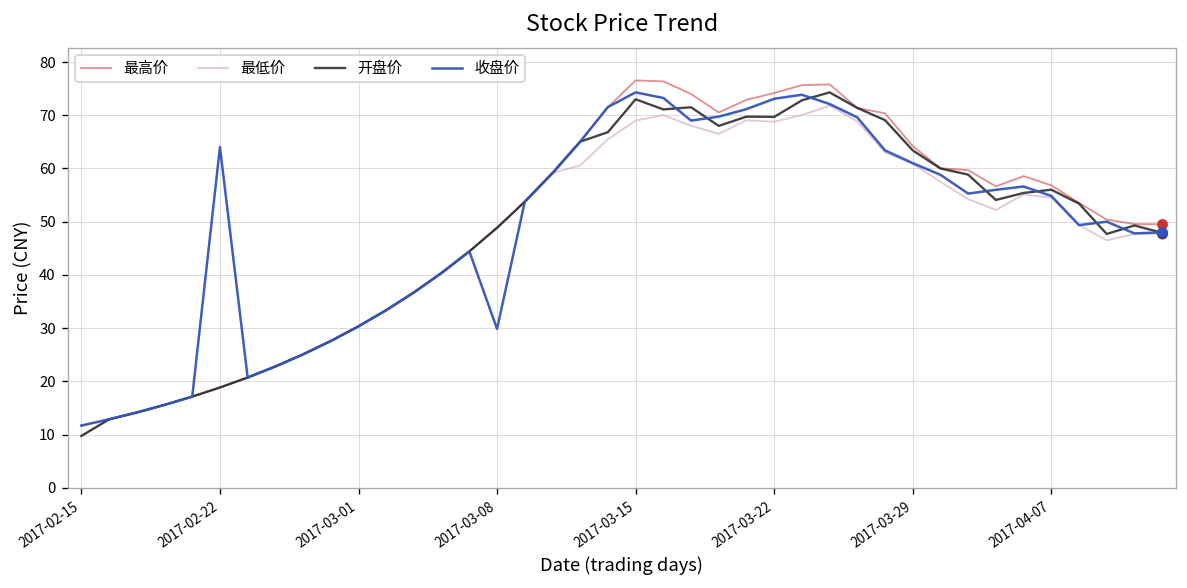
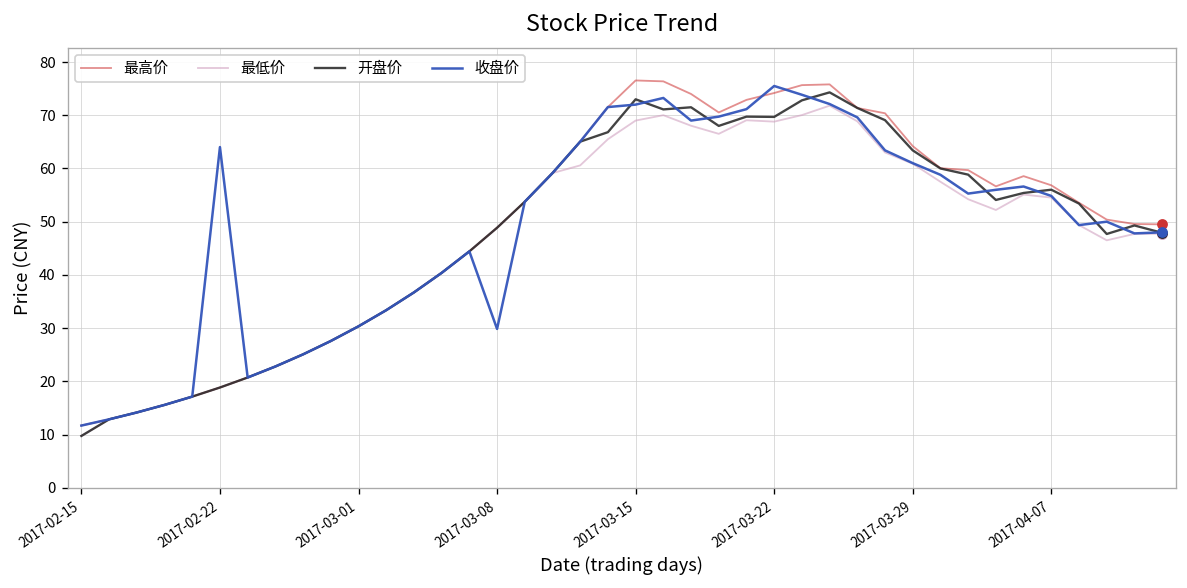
收盘价, 2017-03-15: 74 -> 72
收盘价, 2017-03-22: 73 -> 76
